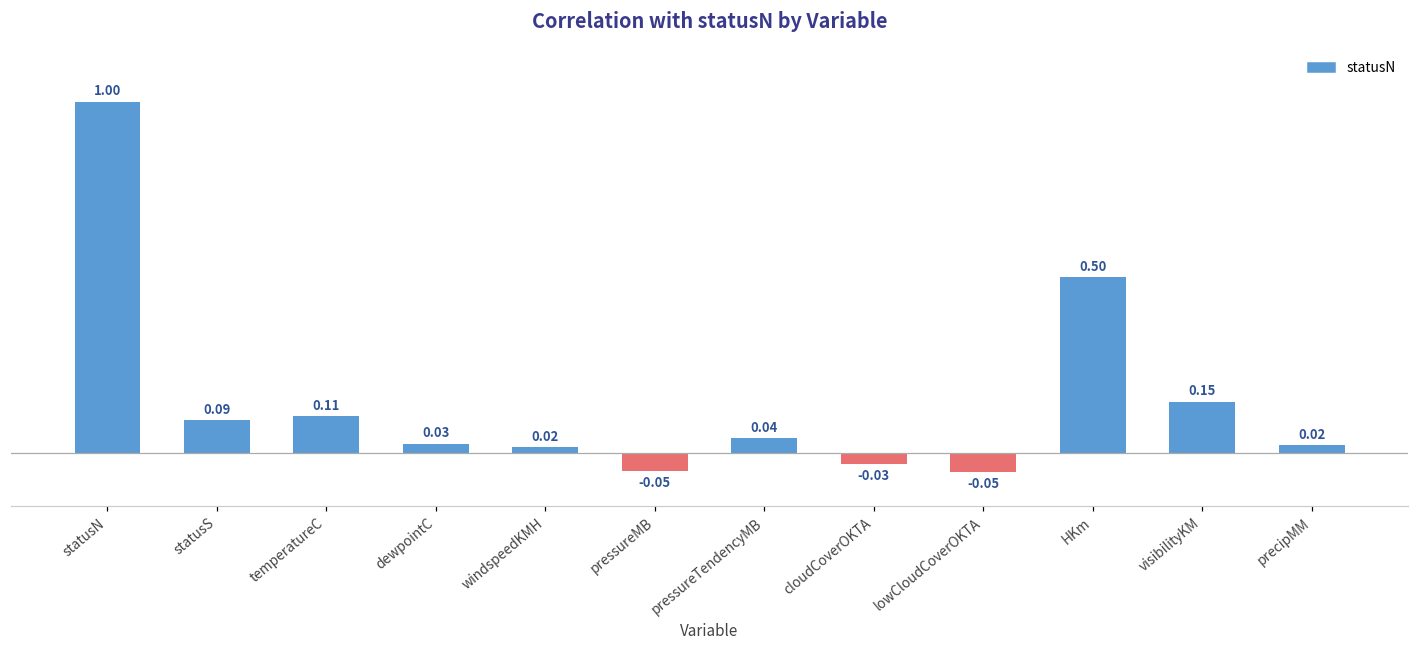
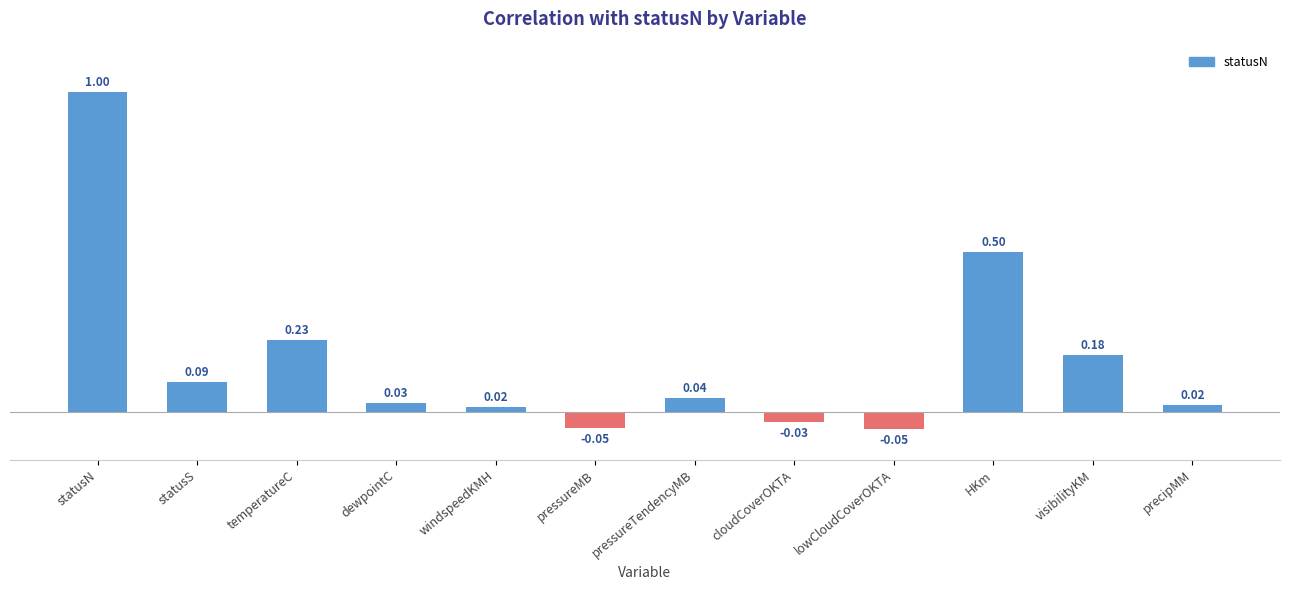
temperatureC: 0.11 -> 0.23
visibilityKM: 0.15 -> 0.18
